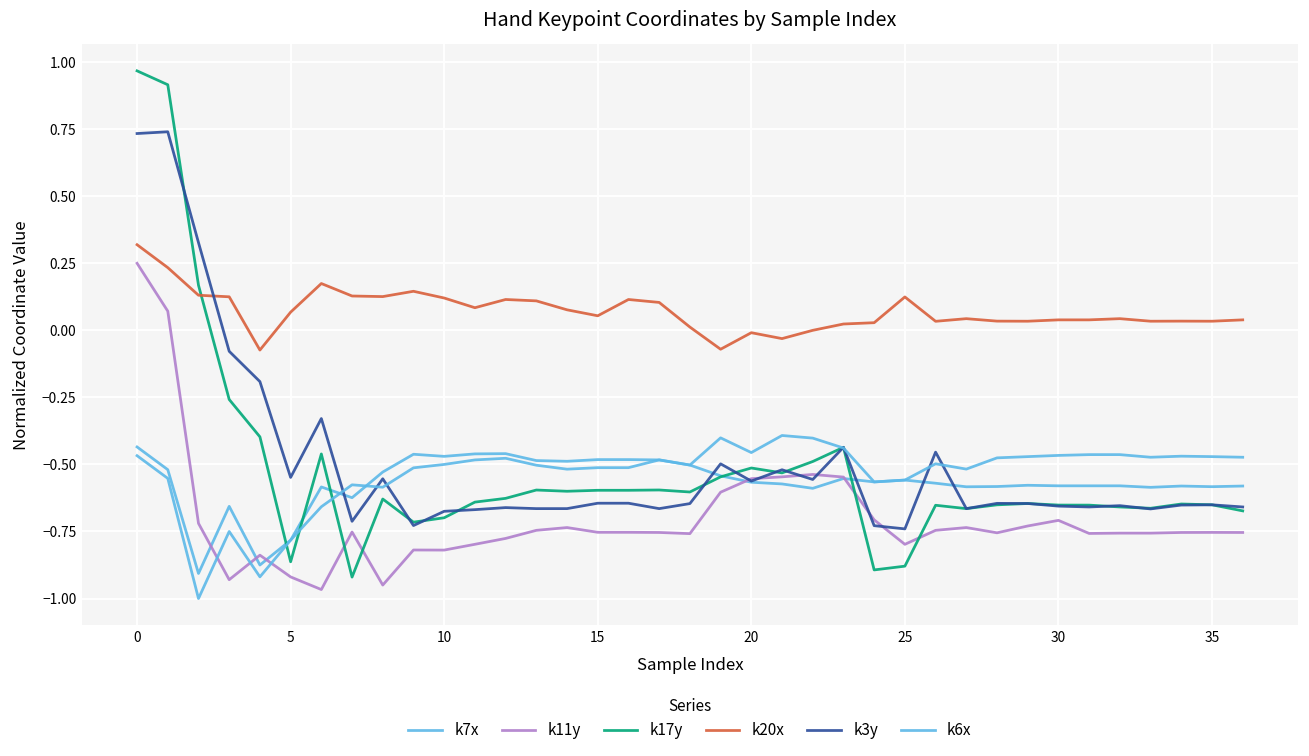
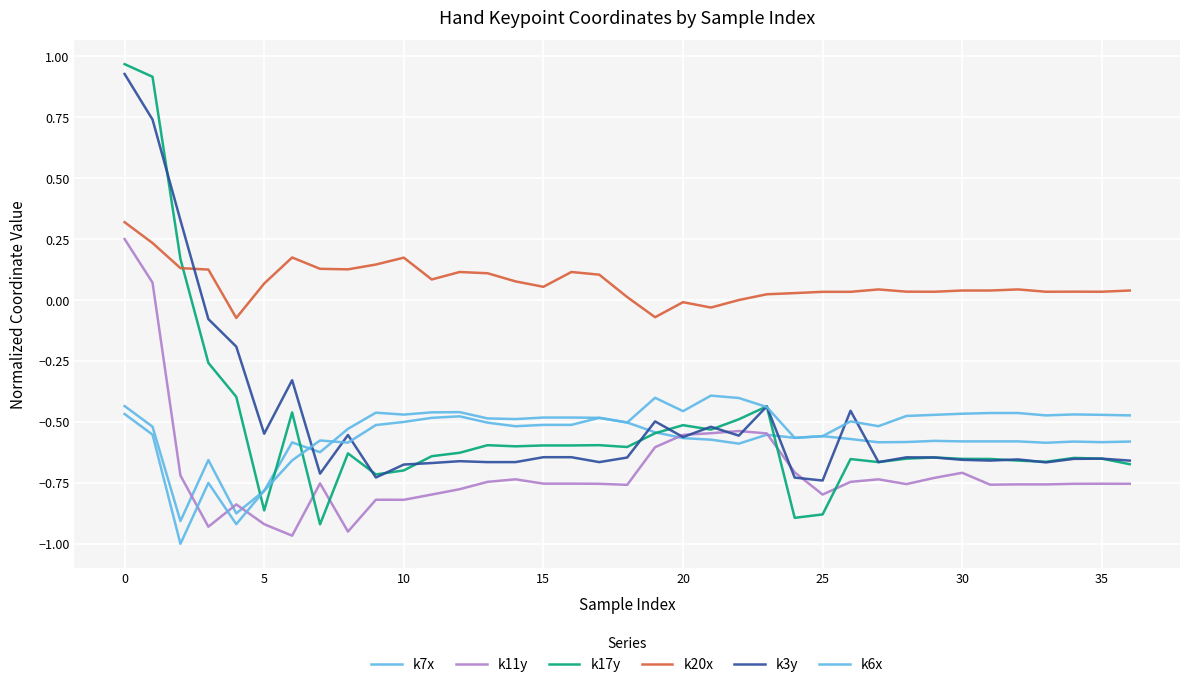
k3y, 0: 0.73 -> 0.93
k20x, 10: 0.12 -> 0.17
k20x, 25: 0.12 -> 0.03
